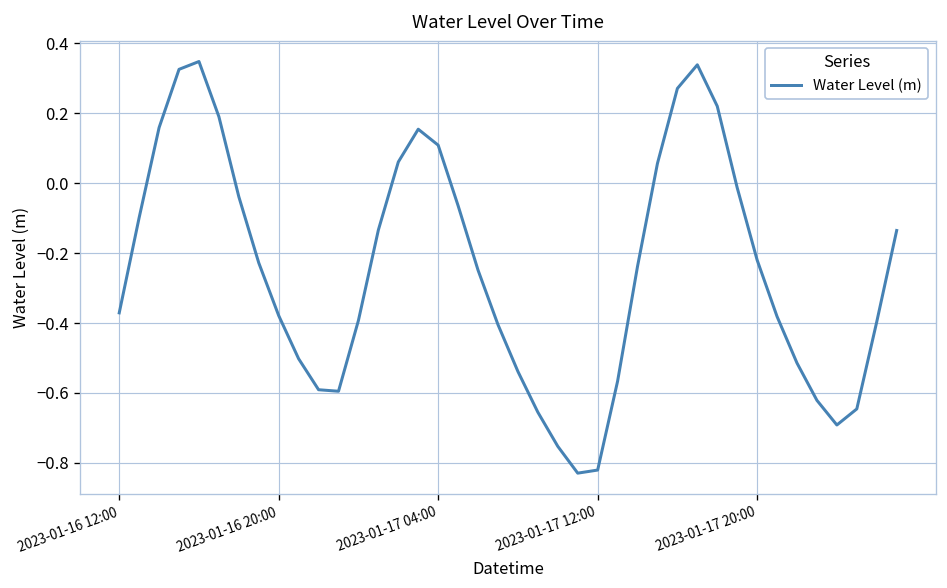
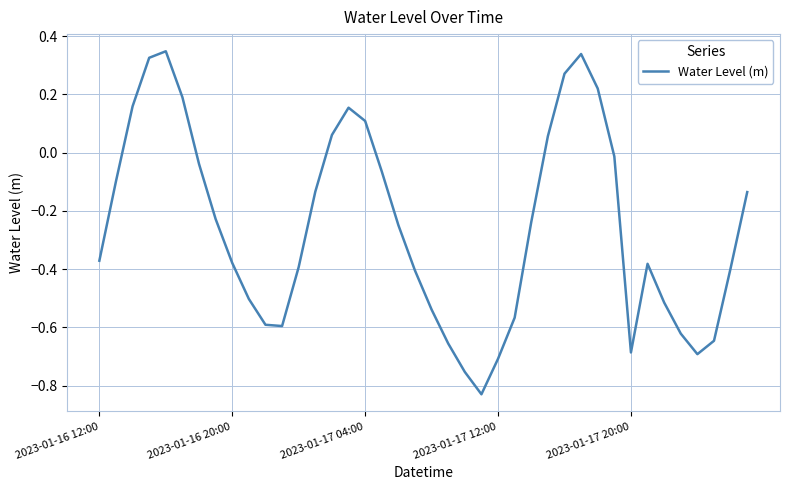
2023-01-17 12:00: -0.82 -> -0.71
2023-01-17 20:00: -0.22 -> -0.69
